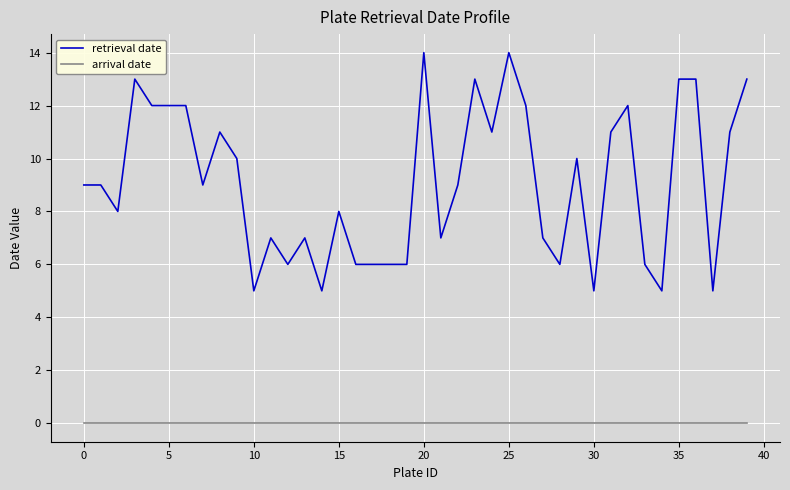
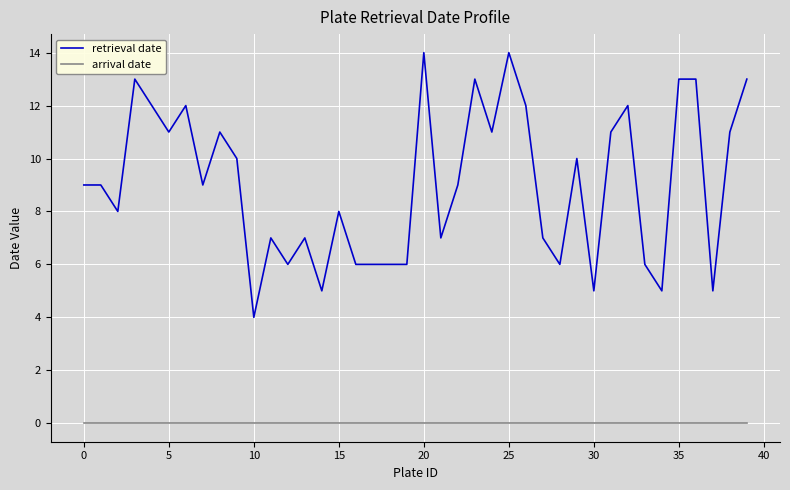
retrieval date, 5: 12 -> 11
retrieval date, 10: 5 -> 4
